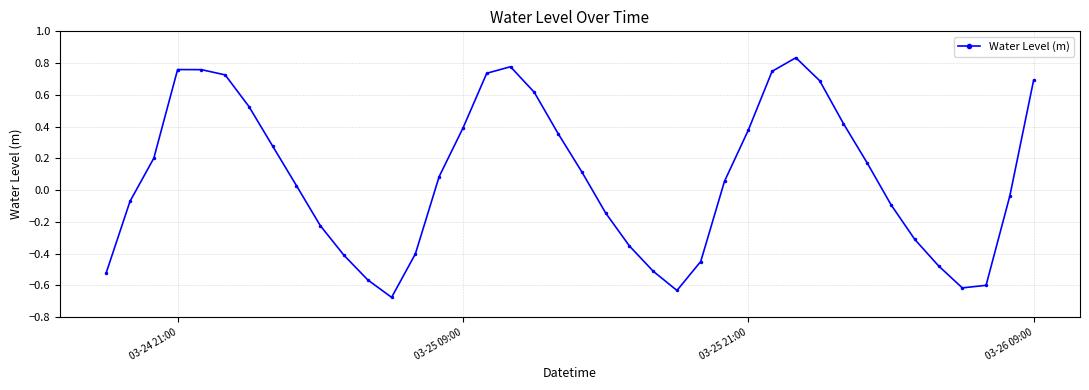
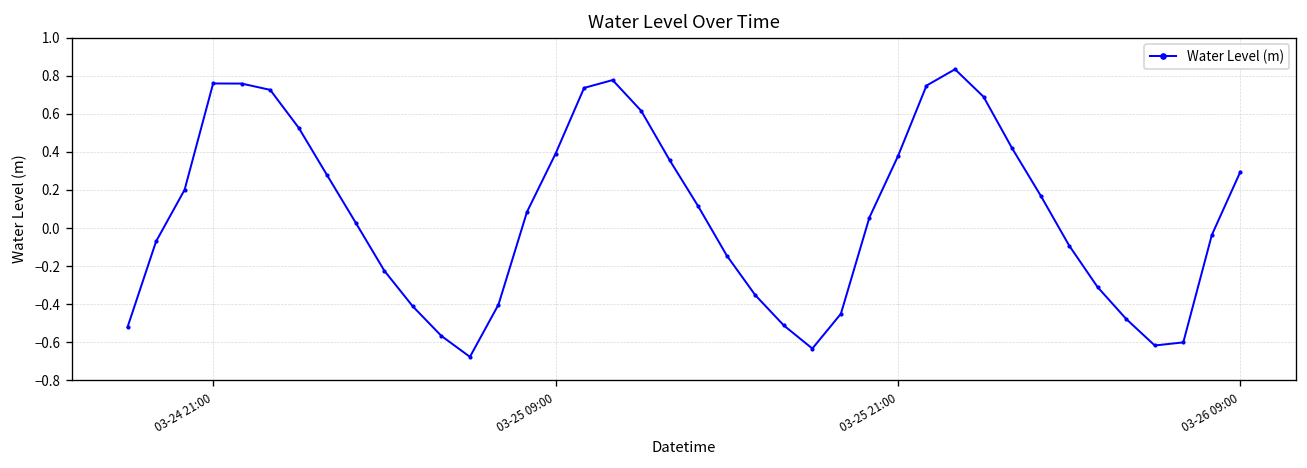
03-26 09:00: 0.69 -> 0.30
